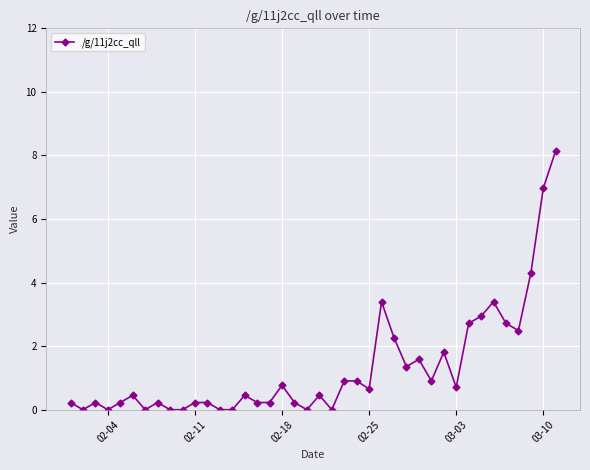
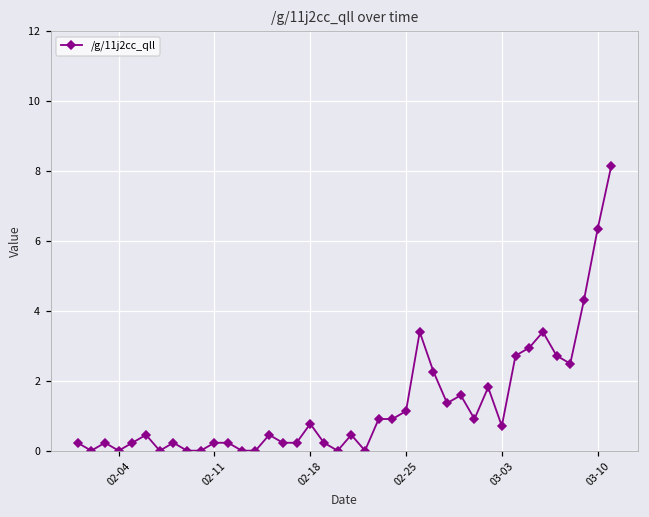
02-25: 0.7 -> 1.1
03-10: 7.0 -> 6.3
